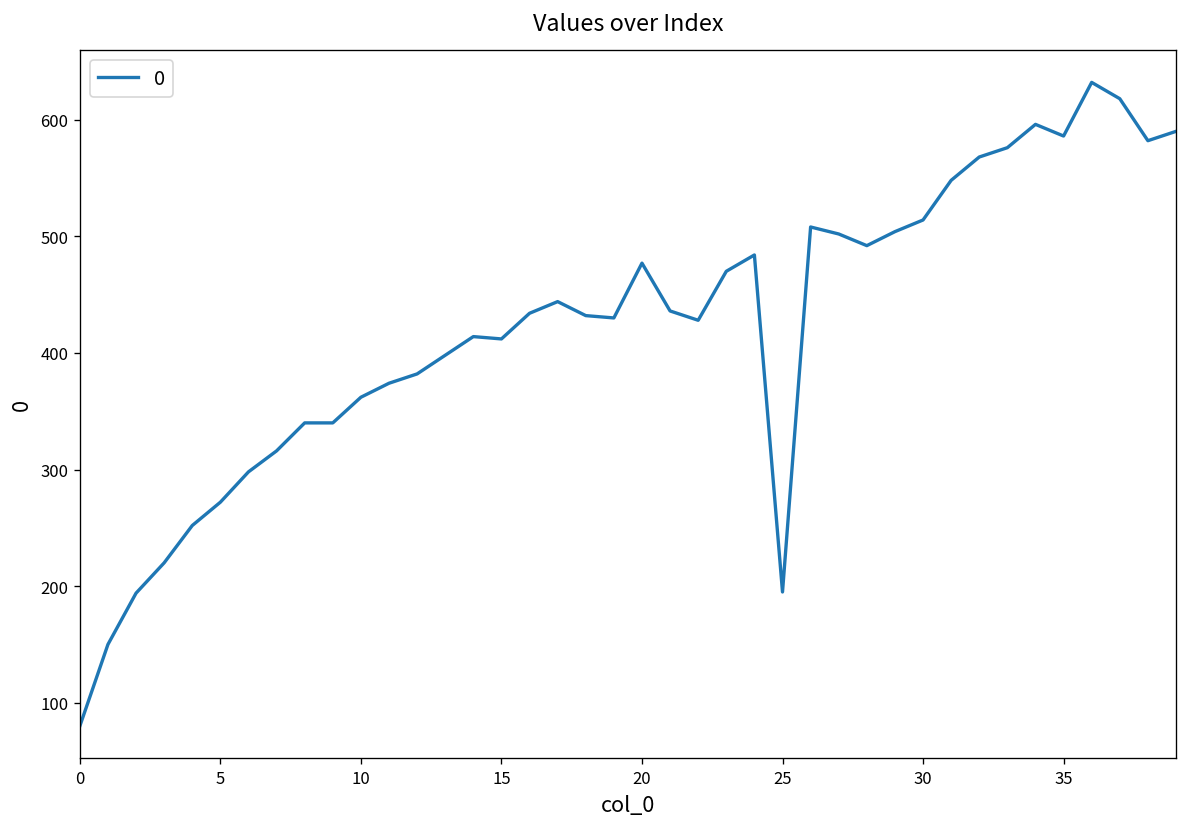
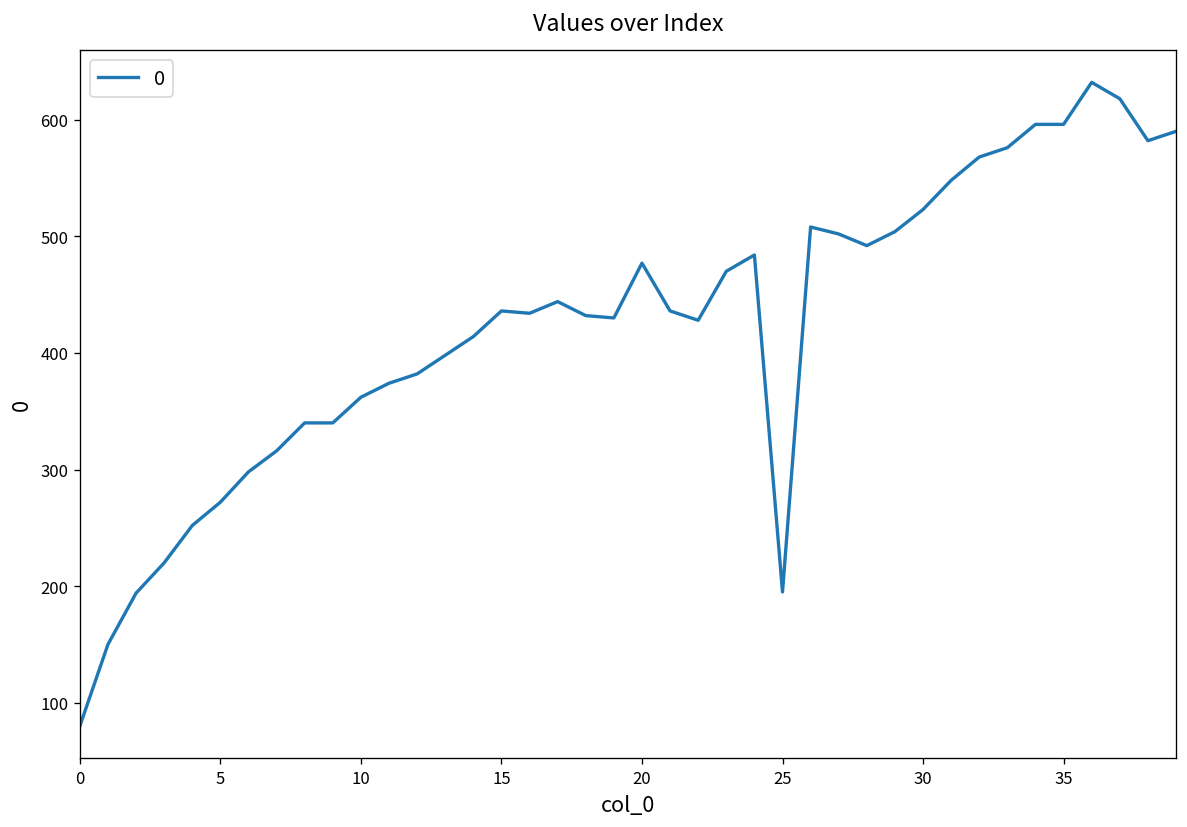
15: 410 -> 440
30: 510 -> 520
35: 590 -> 600
